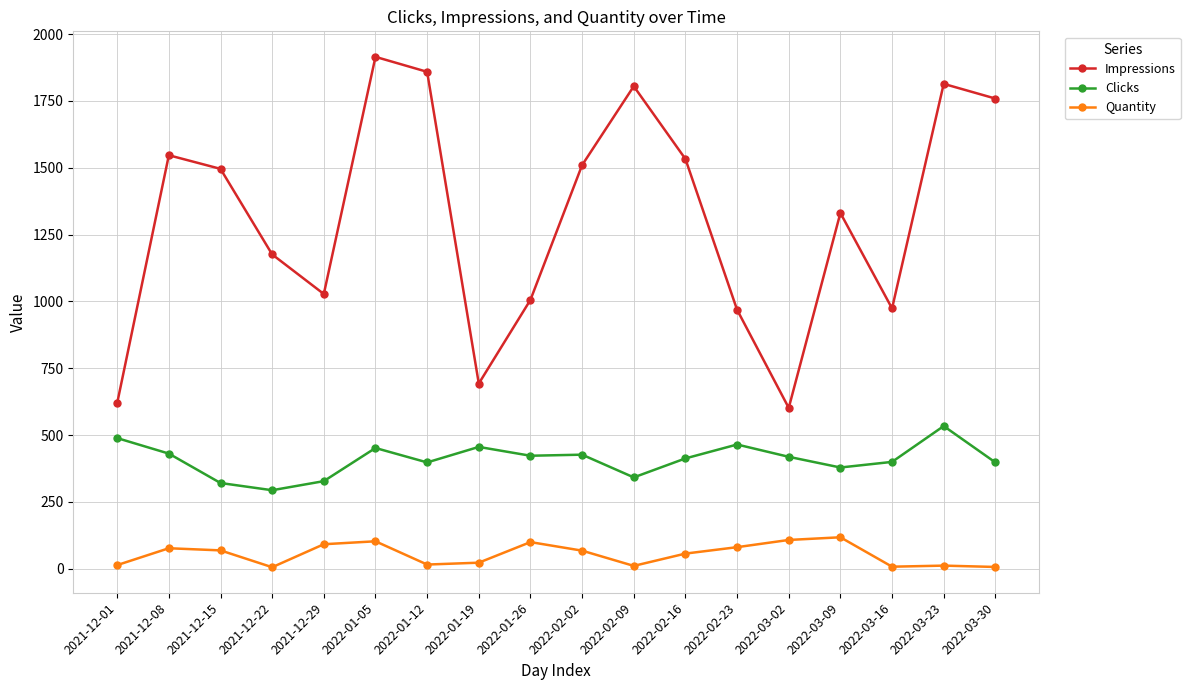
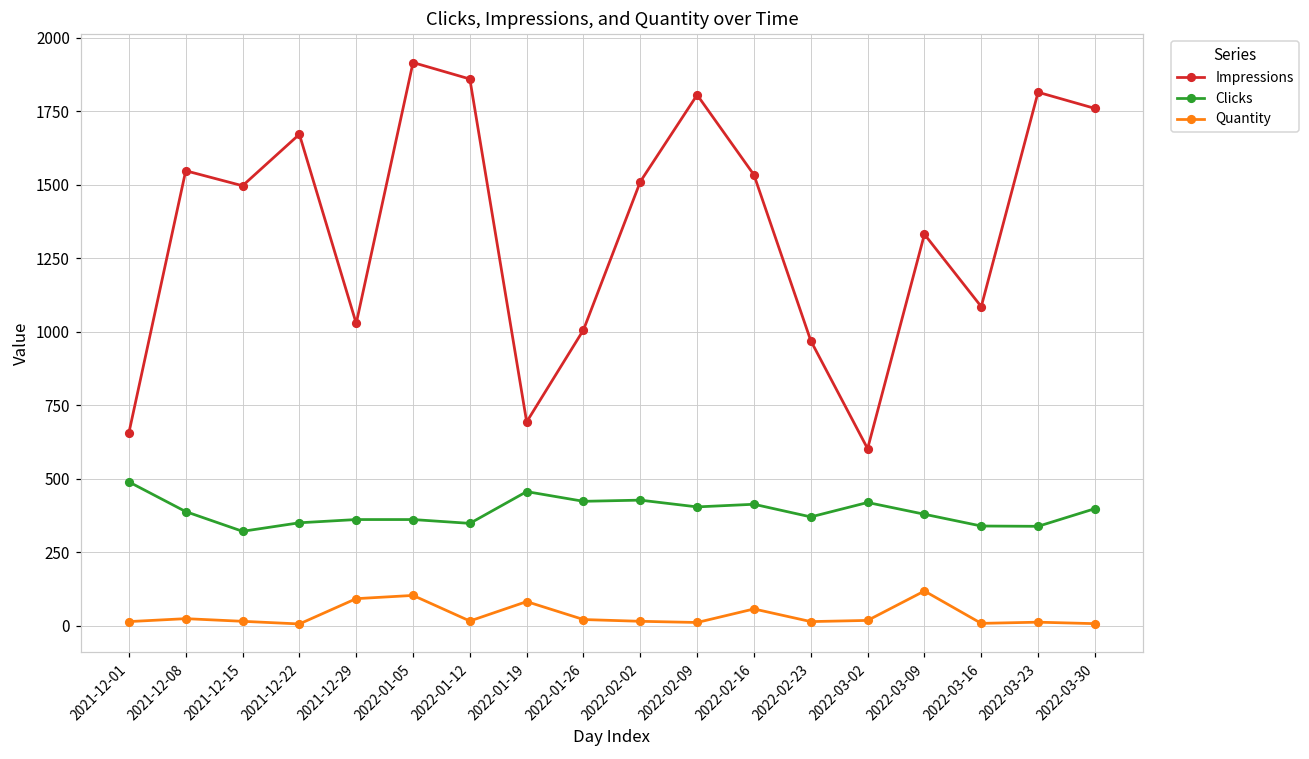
Impressions, 2021-12-01: 620 -> 660
Clicks, 2021-12-08: 430 -> 390
Quantity, 2021-12-08: 80 -> 20
Quantity, 2021-12-15: 70 -> 20
Impressions, 2021-12-22: 1180 -> 1670
Clicks, 2021-12-22: 290 -> 350
Clicks, 2021-12-29: 330 -> 360
Clicks, 2022-01-05: 450 -> 360
Clicks, 2022-01-12: 400 -> 350
Quantity, 2022-01-19: 20 -> 80
Quantity, 2022-01-26: 100 -> 20
Quantity, 2022-02-02: 70 -> 20
Clicks, 2022-02-09: 340 -> 400
Clicks, 2022-02-23: 470 -> 370
Quantity, 2022-02-23: 80 -> 10
Quantity, 2022-03-02: 110 -> 20
Impressions, 2022-03-16: 970 -> 1090
Clicks, 2022-03-16: 400 -> 340
Clicks, 2022-03-23: 530 -> 340
